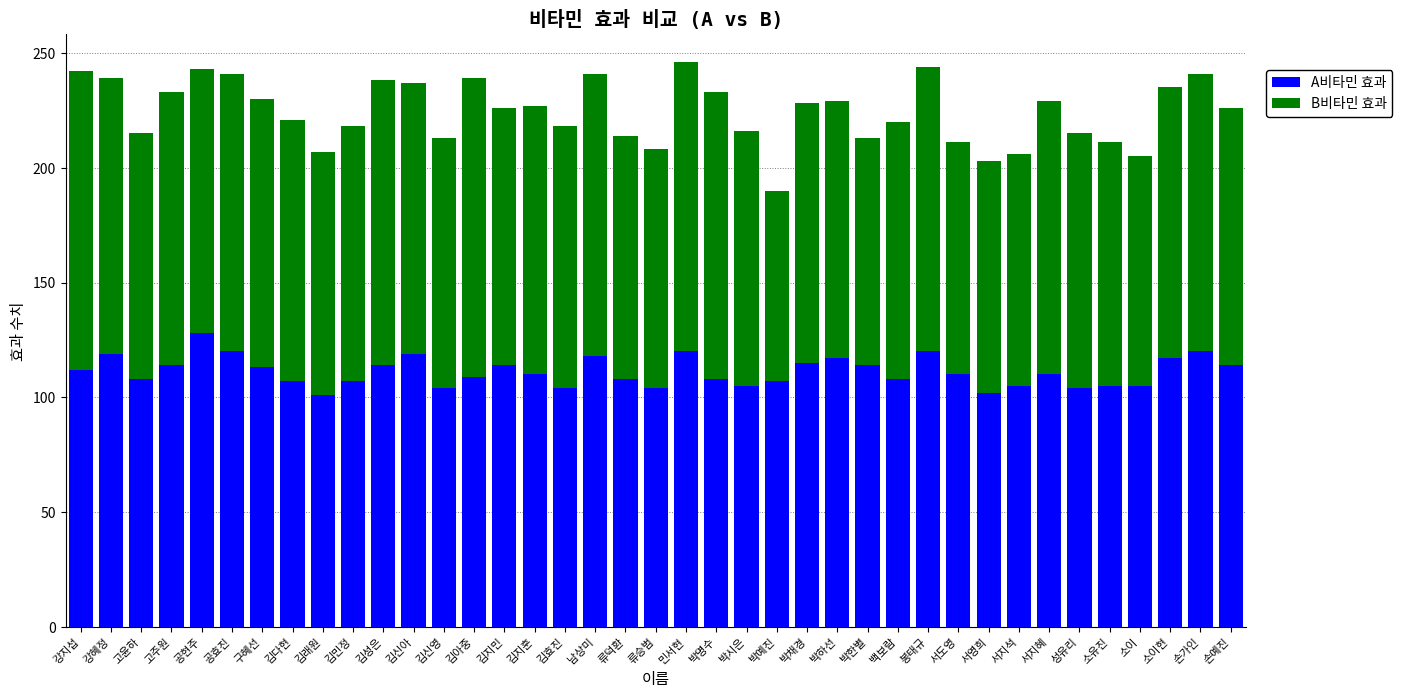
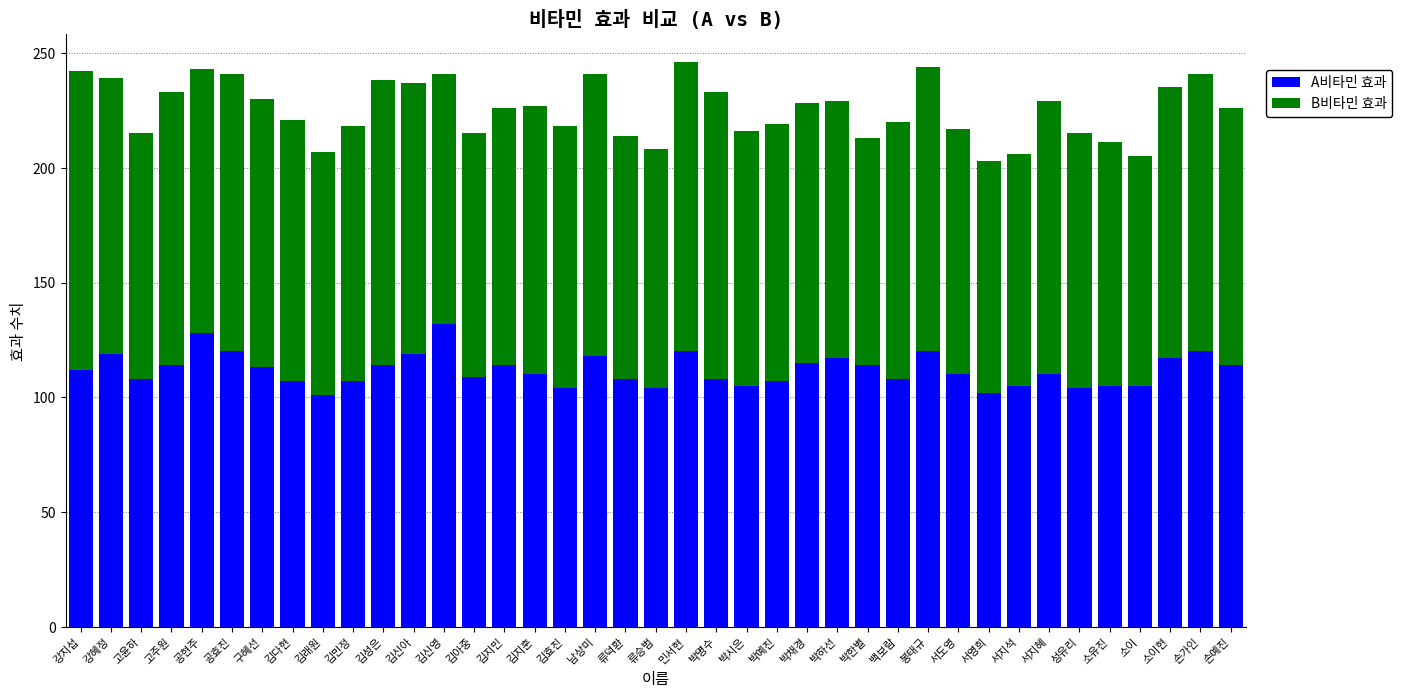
A비타민 효과, 김신영: 104 -> 132
B비타민 효과, 김아중: 130 -> 106
B비타민 효과, 박예진: 83 -> 112
B비타민 효과, 서도영: 101 -> 107
